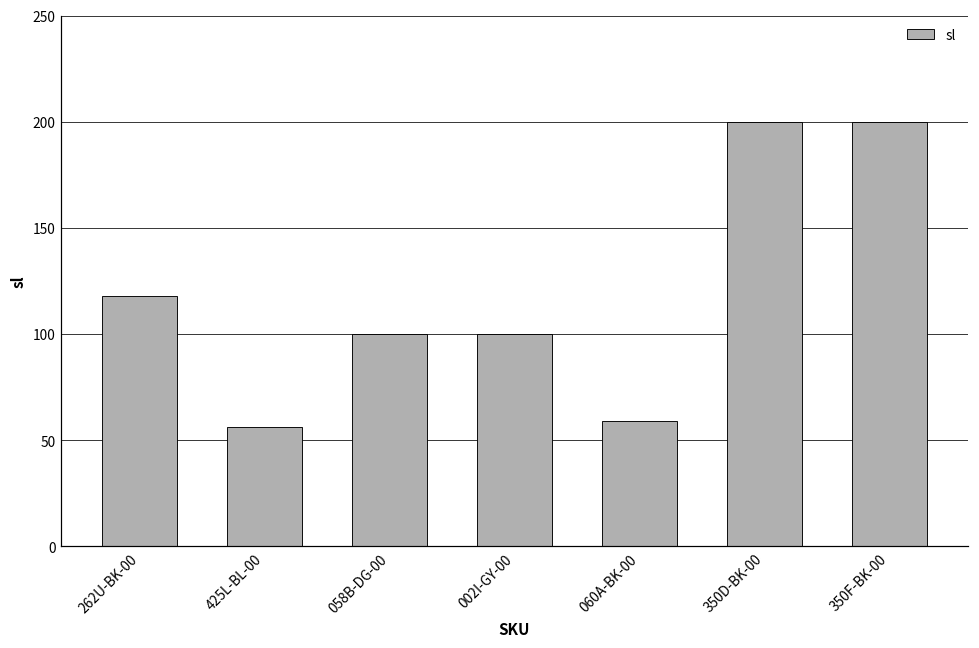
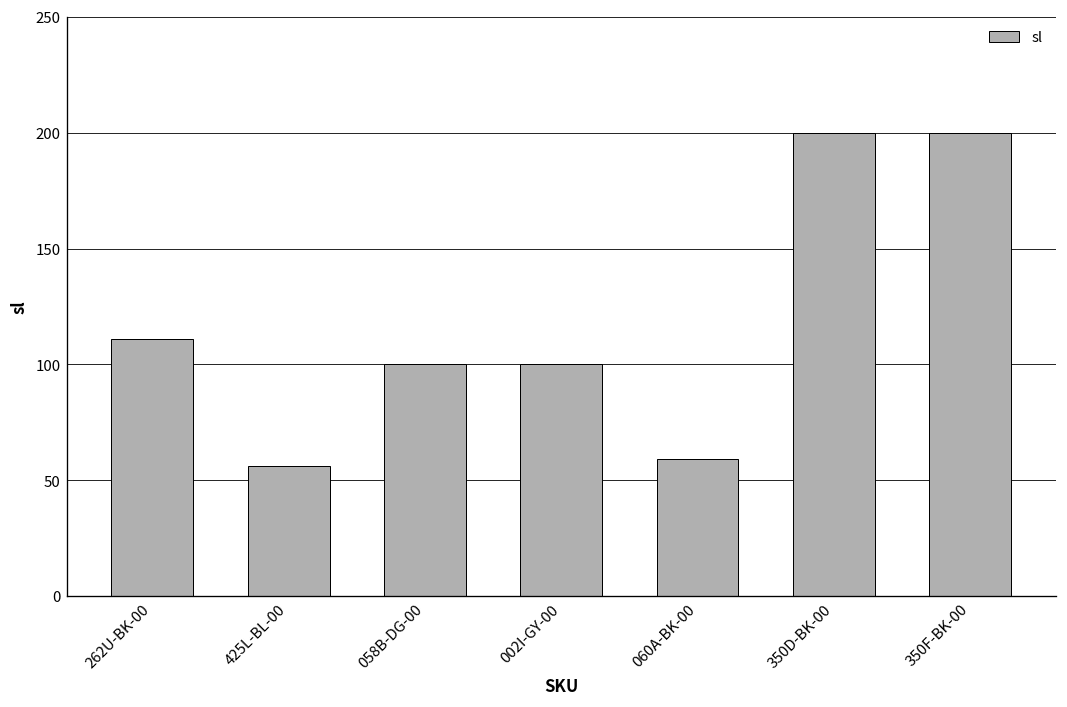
262U-BK-00: 118 -> 111
